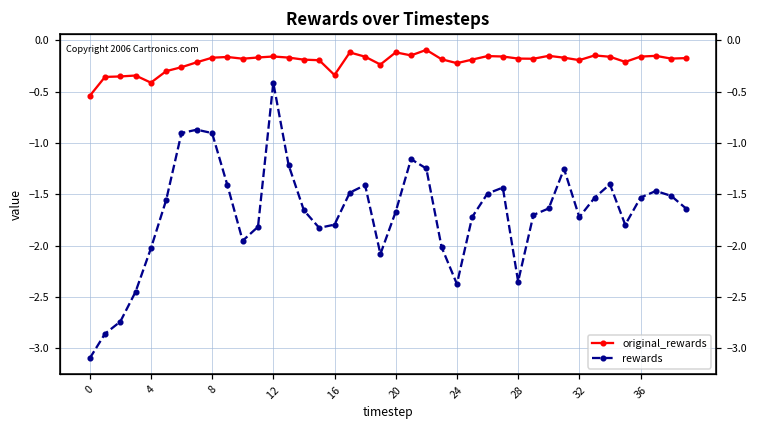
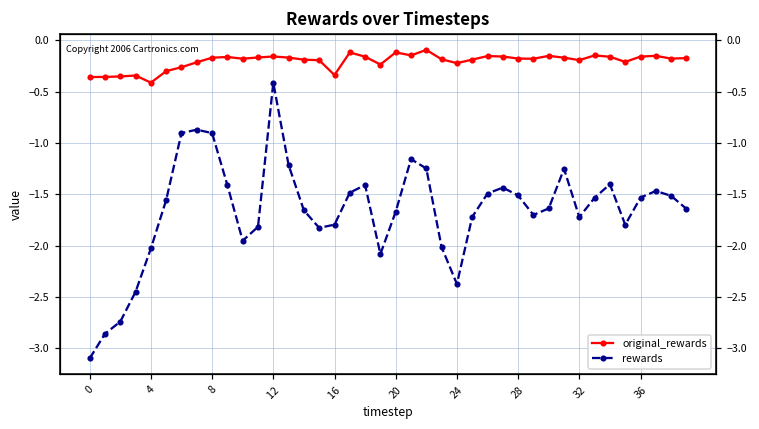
original_rewards, 0: -0.5 -> -0.4
rewards, 28: -2.4 -> -1.5
